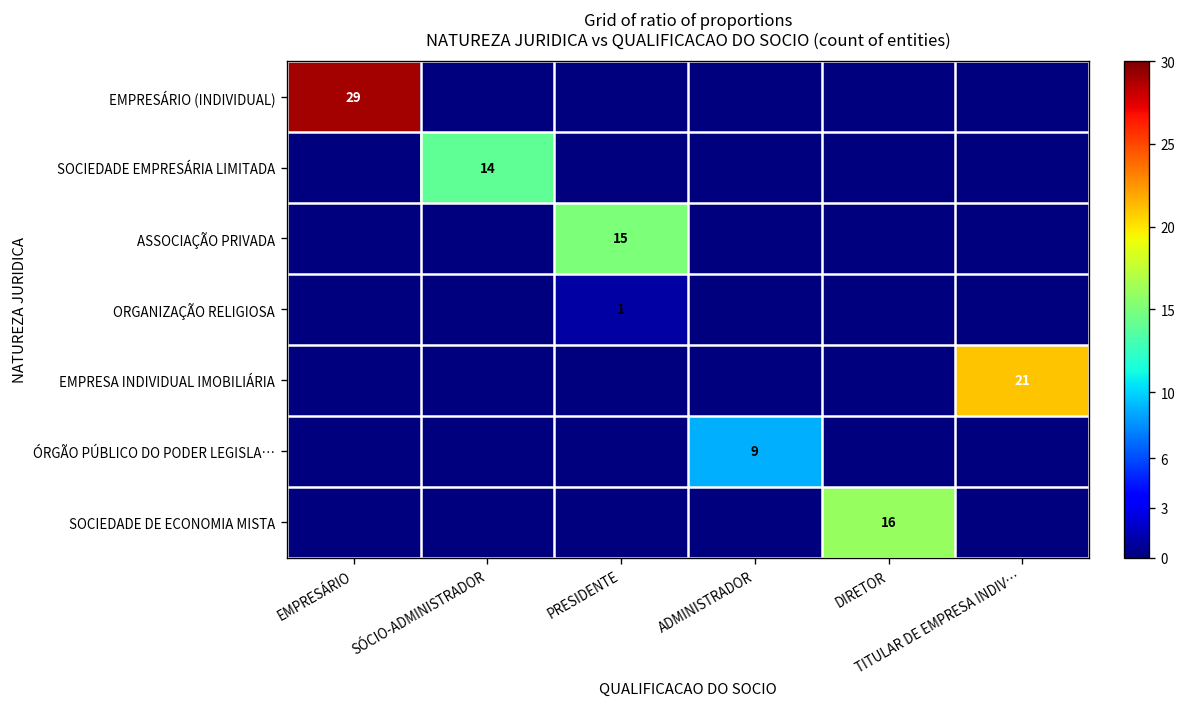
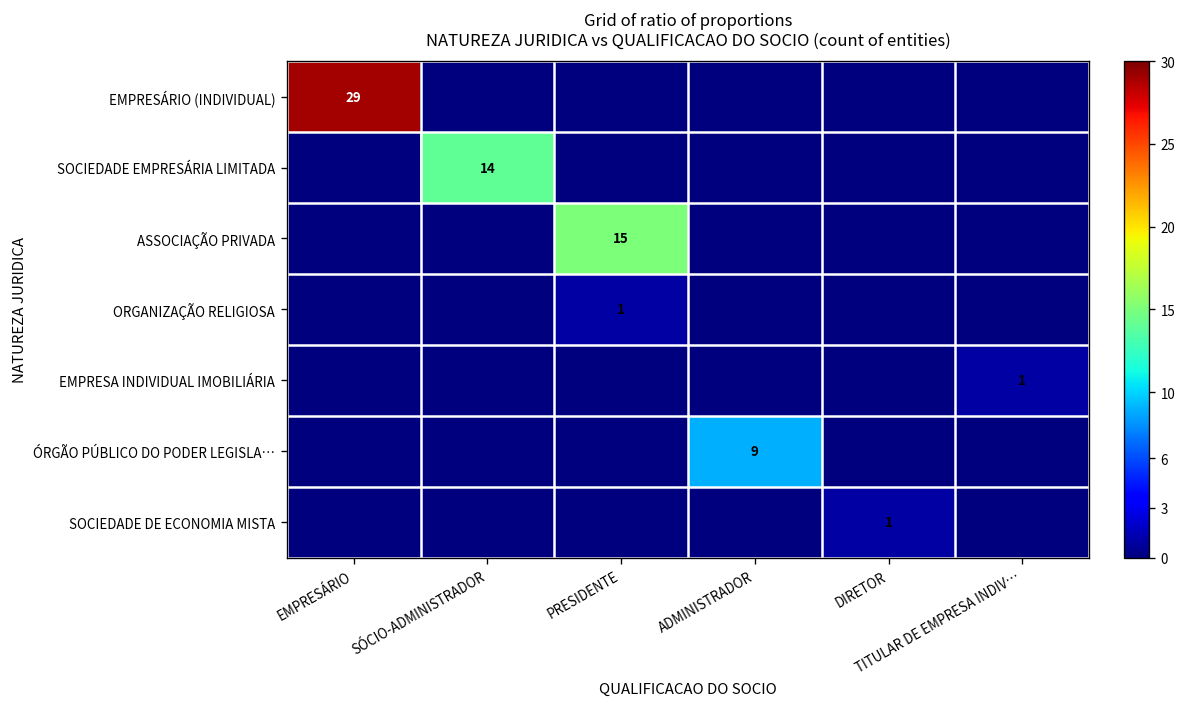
EMPRESA INDIVIDUAL IMOBILIÁRIA, TITULAR DE EMPRESA INDIV…: 21 -> 1
SOCIEDADE DE ECONOMIA MISTA, DIRETOR: 16 -> 1
